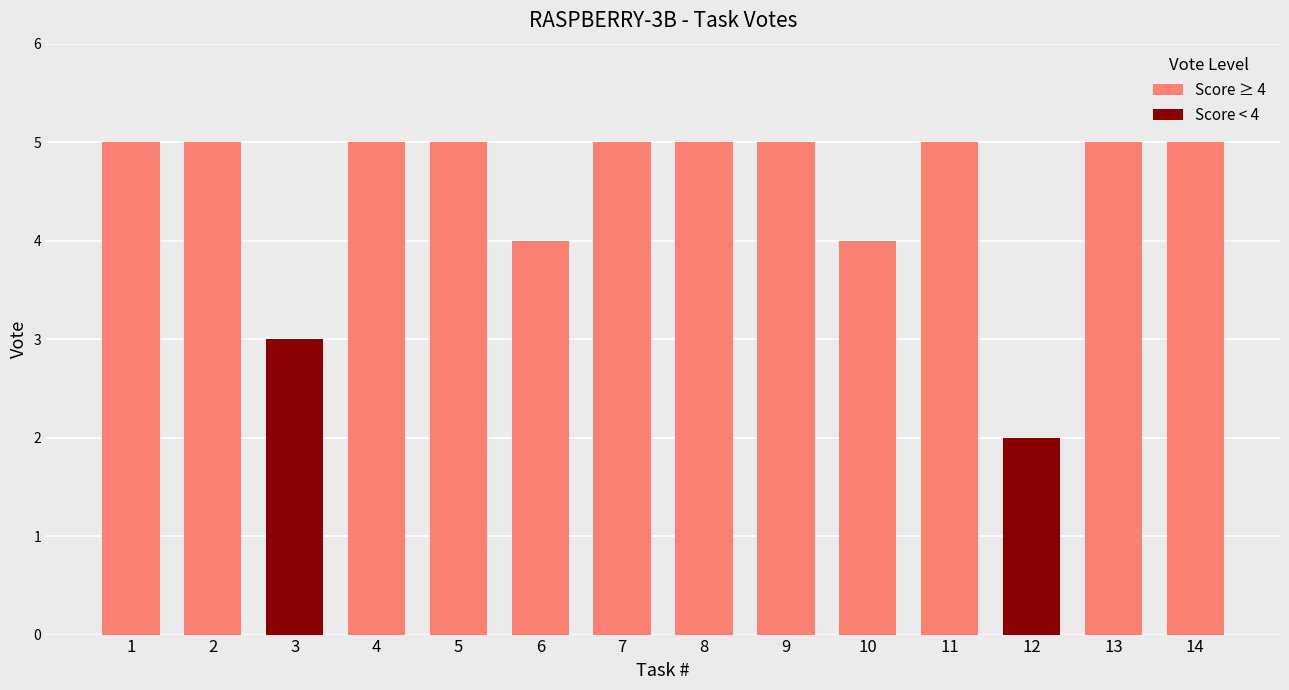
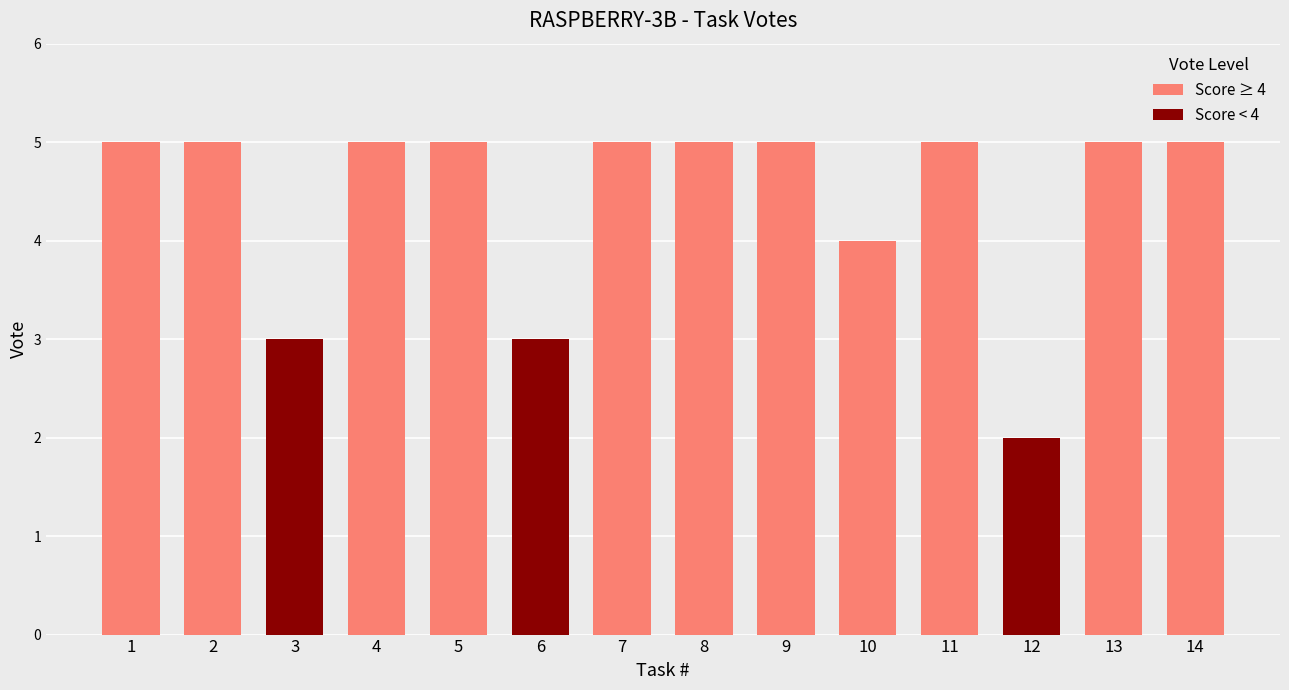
6: 4 -> 3
